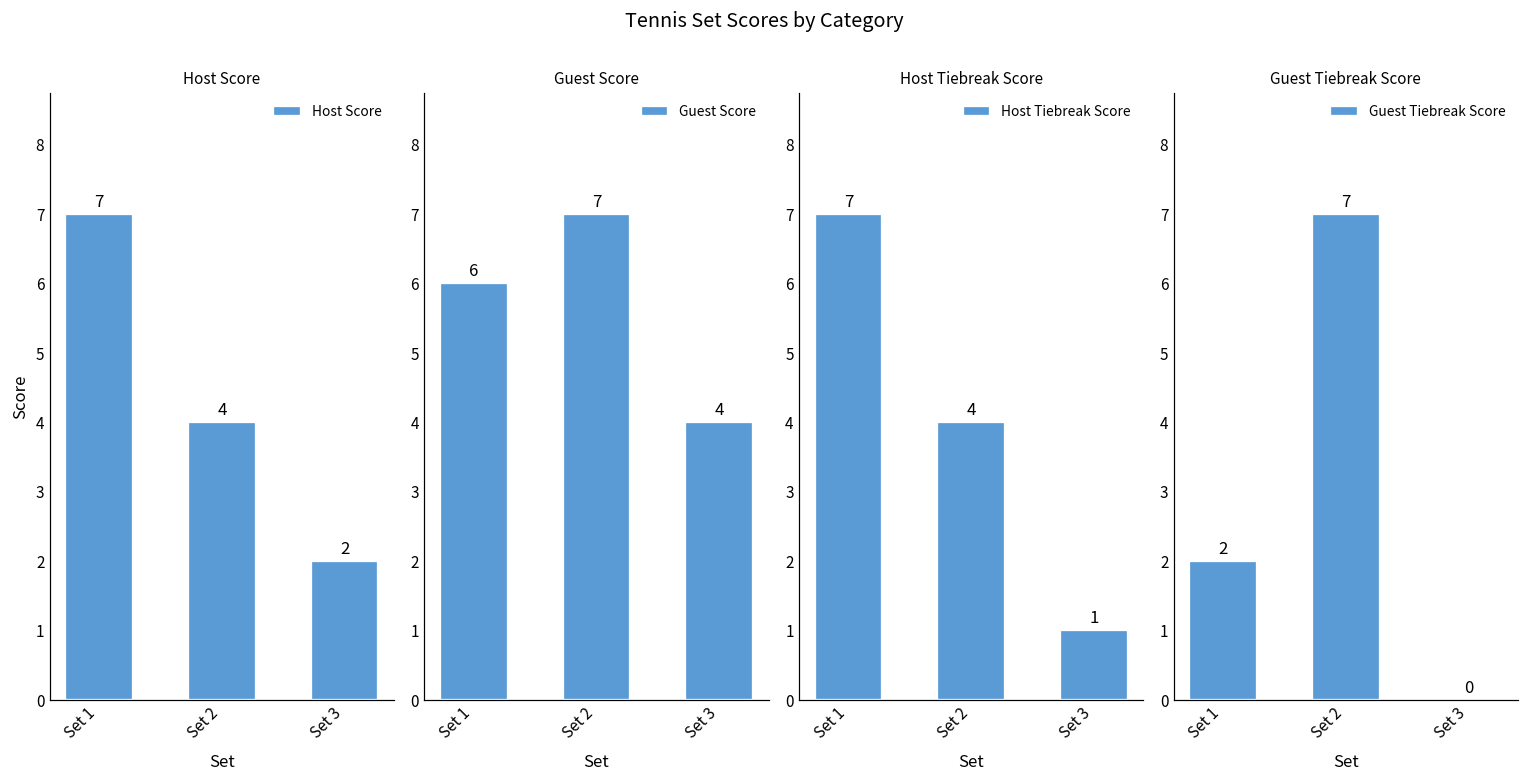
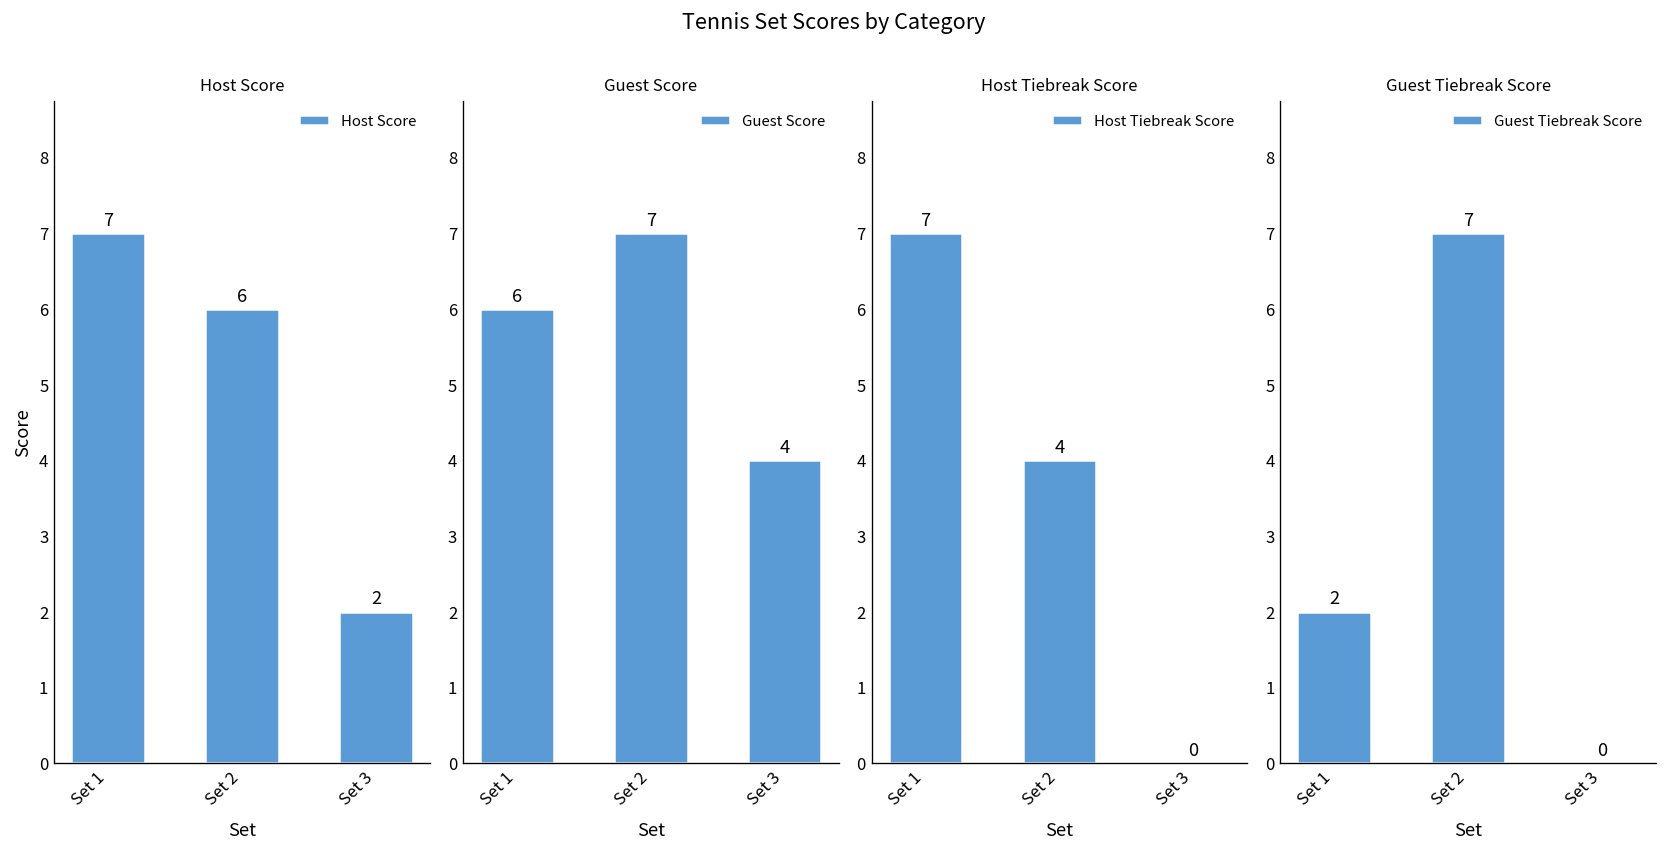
Host Score, Set 2: 4 -> 6
Host Tiebreak Score, Set 3: 1 -> 0
